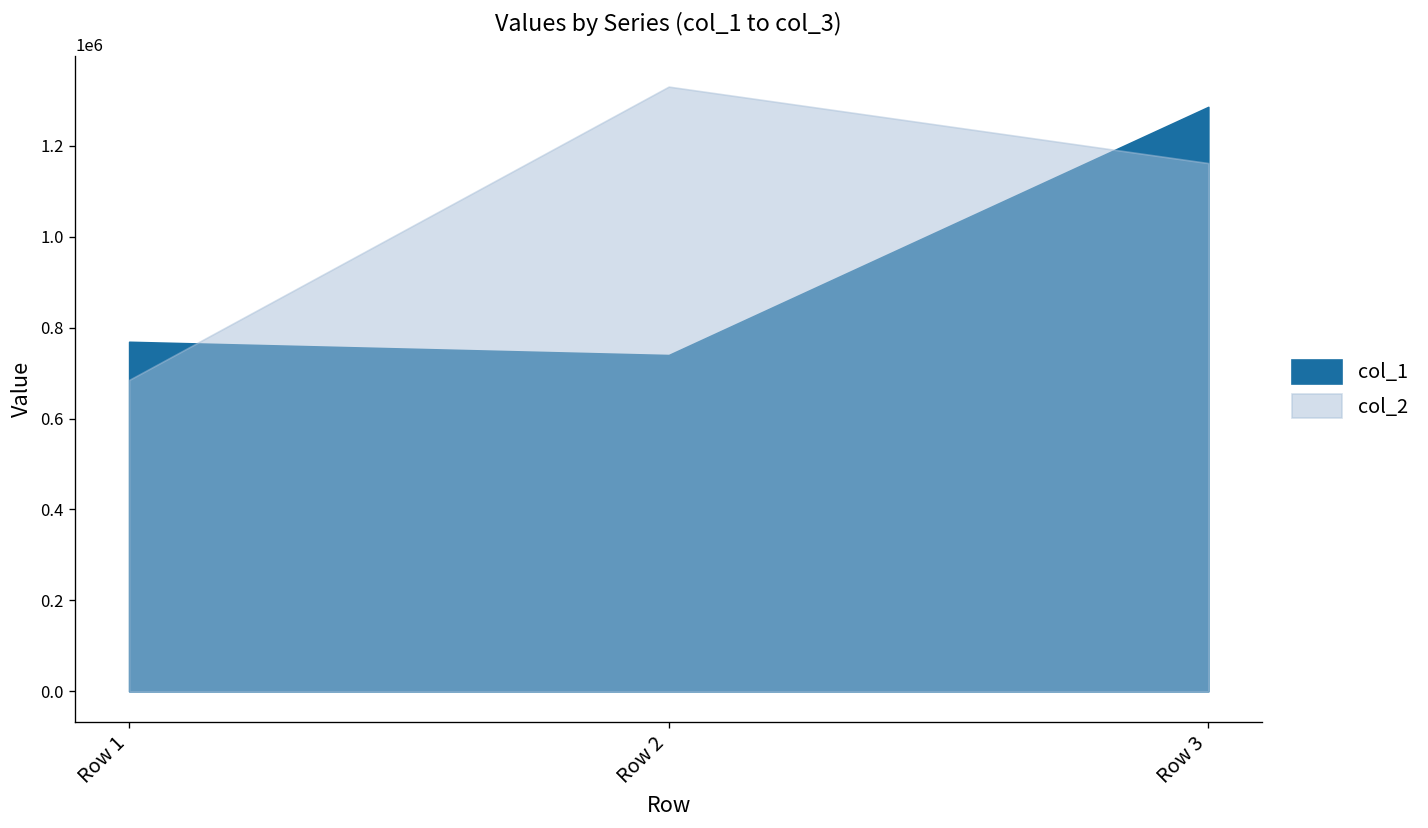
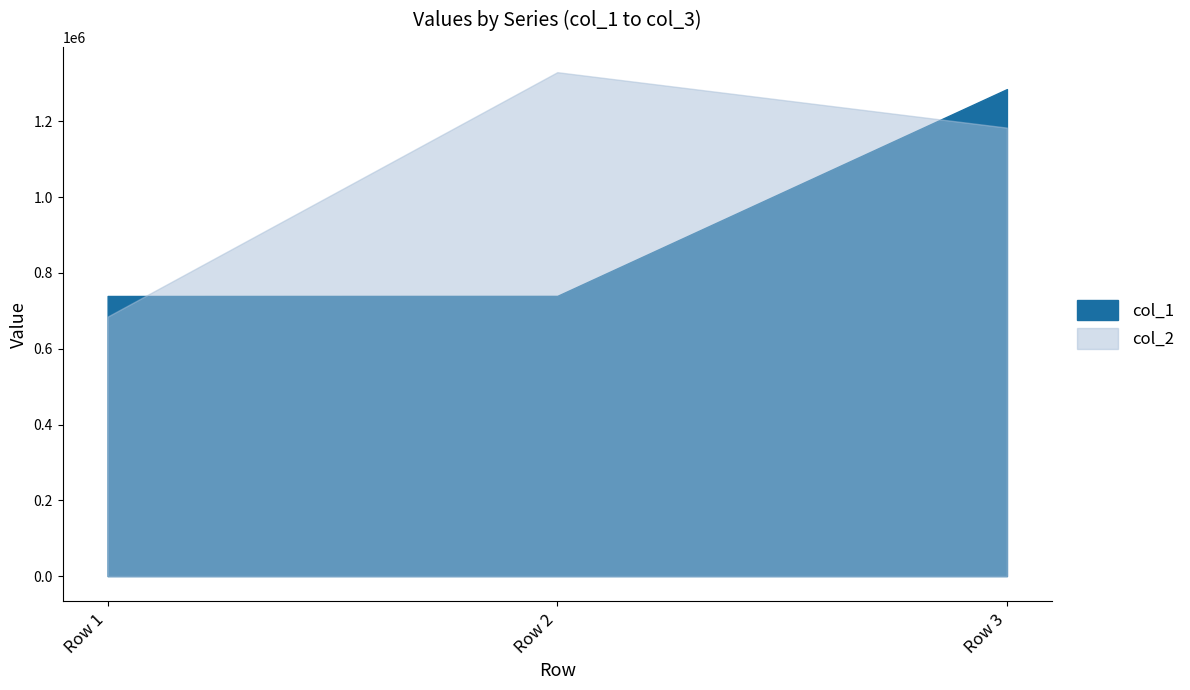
col_1, Row 1: 770000 -> 740000
col_2, Row 3: 1160000 -> 1180000
